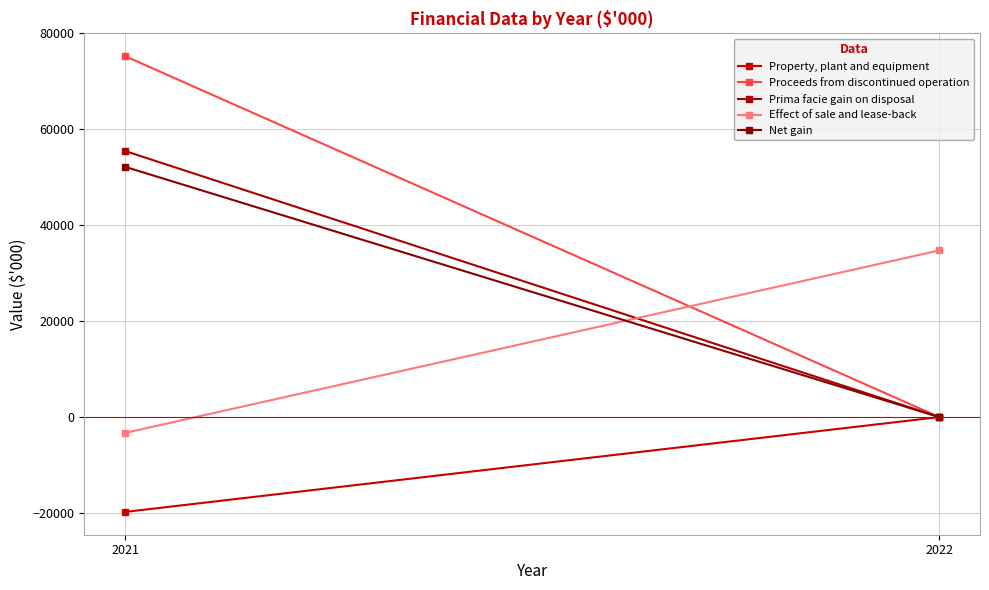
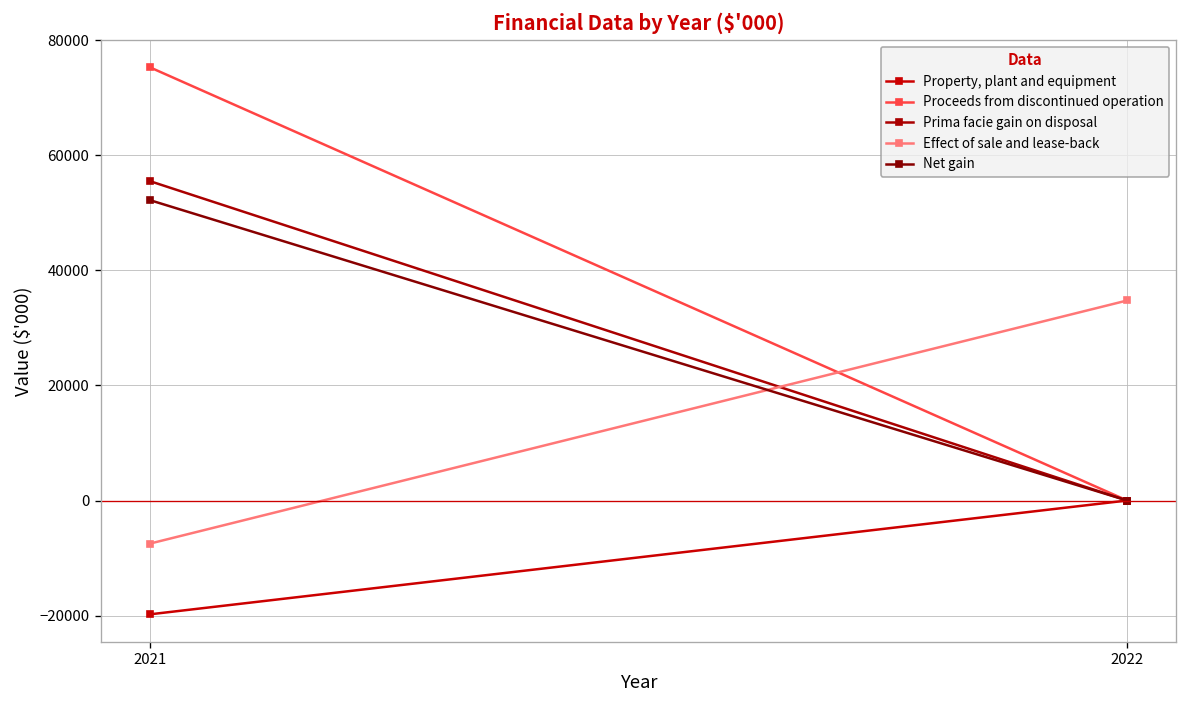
Effect of sale and lease-back, 2021: -3000 -> -7000
